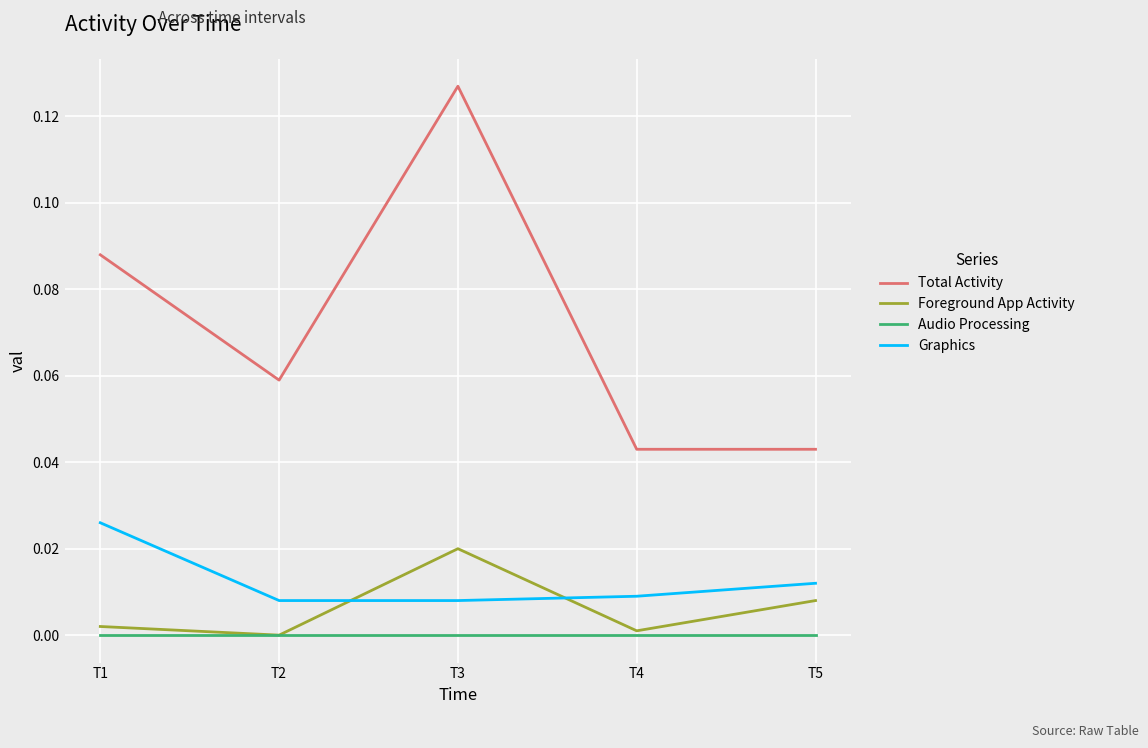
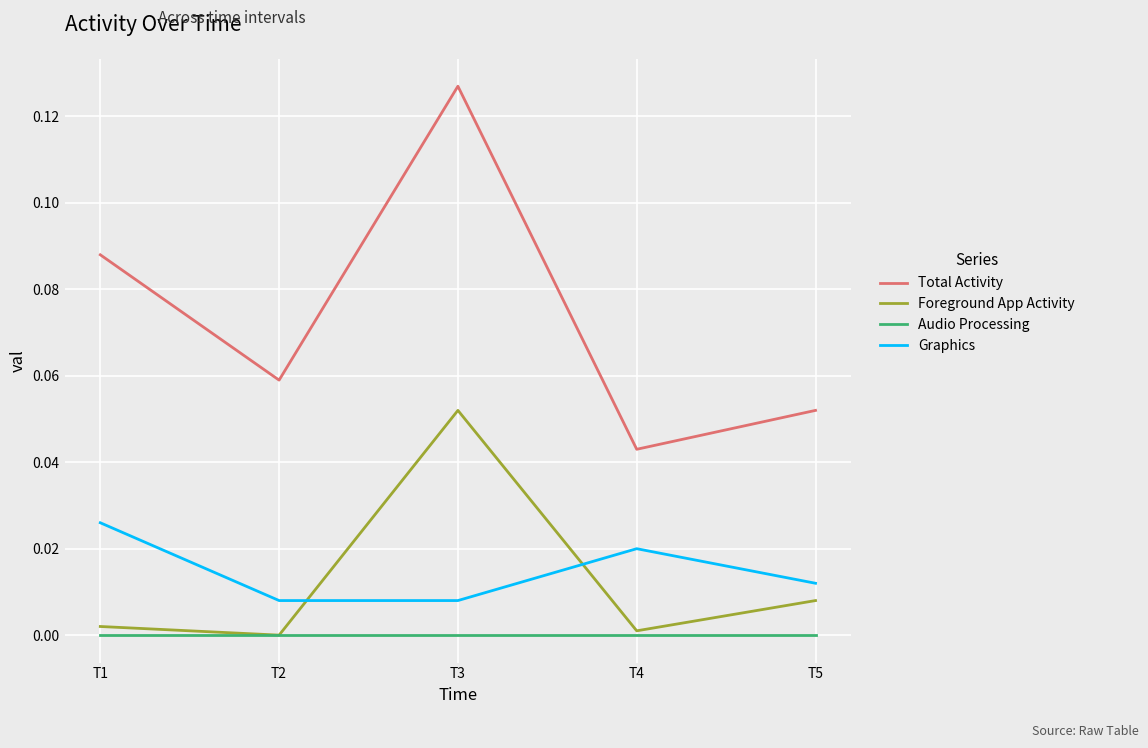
Foreground App Activity, T3: 0.020 -> 0.052
Graphics, T4: 0.009 -> 0.020
Total Activity, T5: 0.043 -> 0.052
